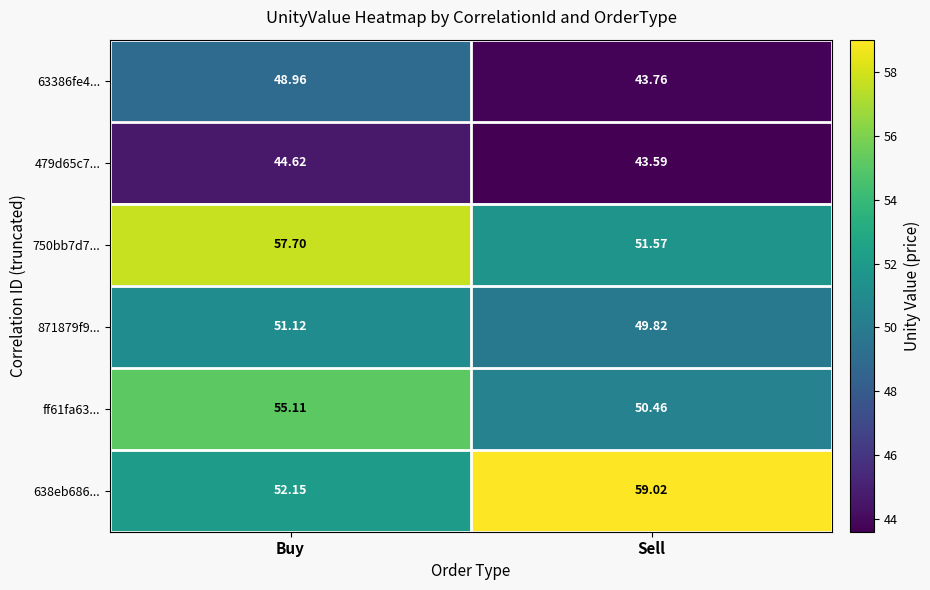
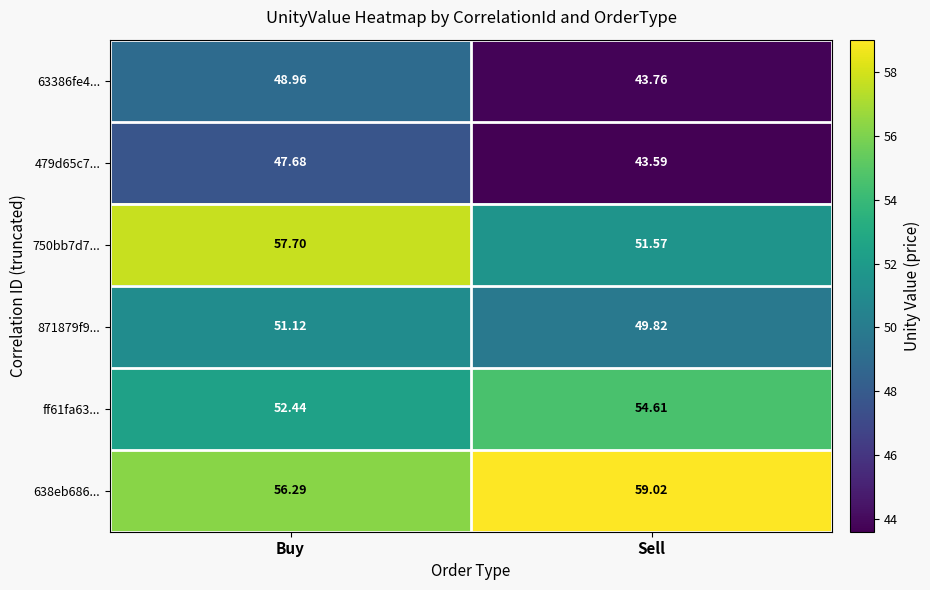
479d65c7..., Buy: 44.62 -> 47.68
ff61fa63..., Buy: 55.11 -> 52.44
ff61fa63..., Sell: 50.46 -> 54.61
638eb686..., Buy: 52.15 -> 56.29
